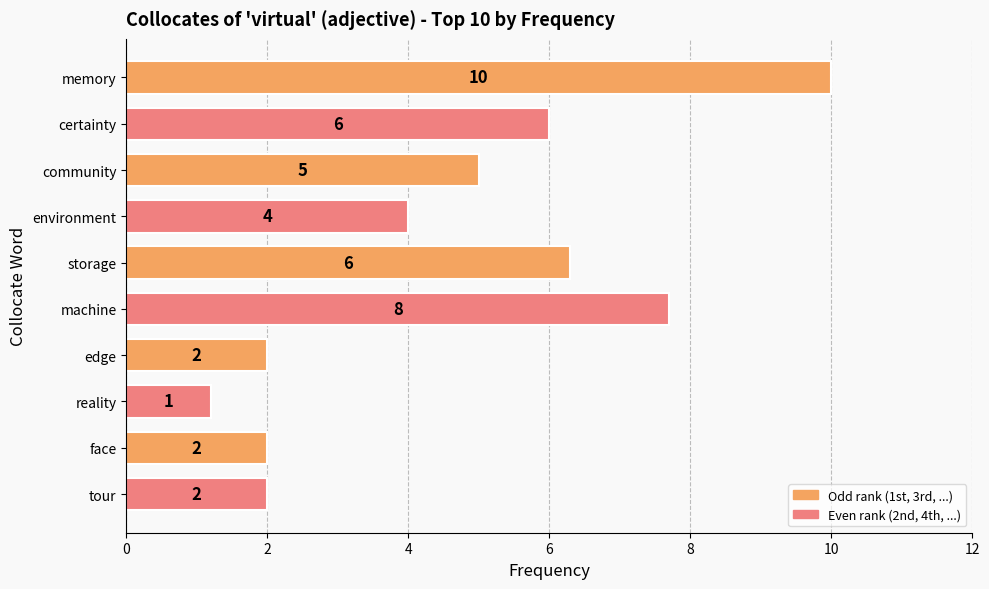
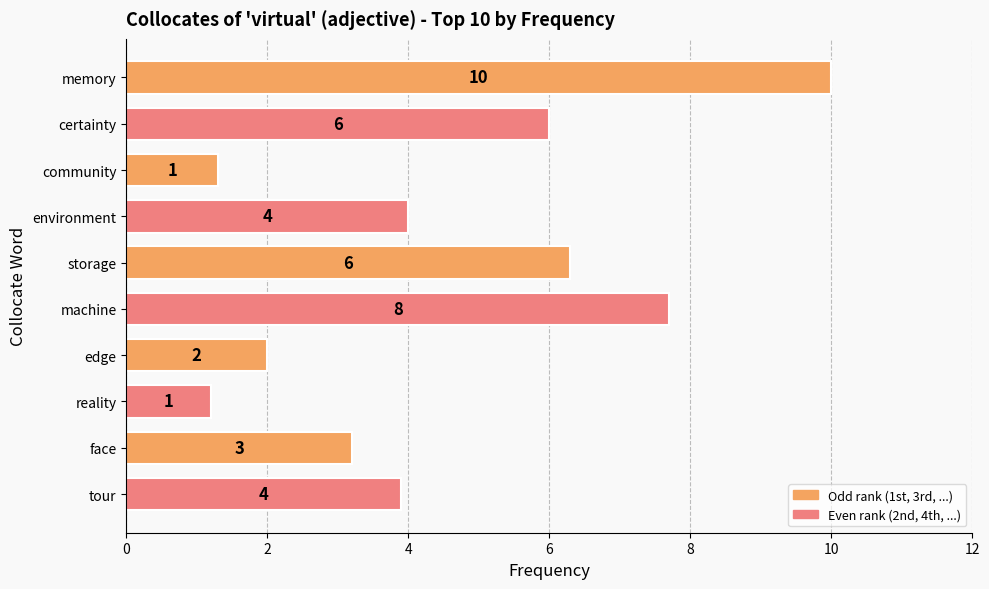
community: 5 -> 1
face: 2 -> 3
tour: 2 -> 4
